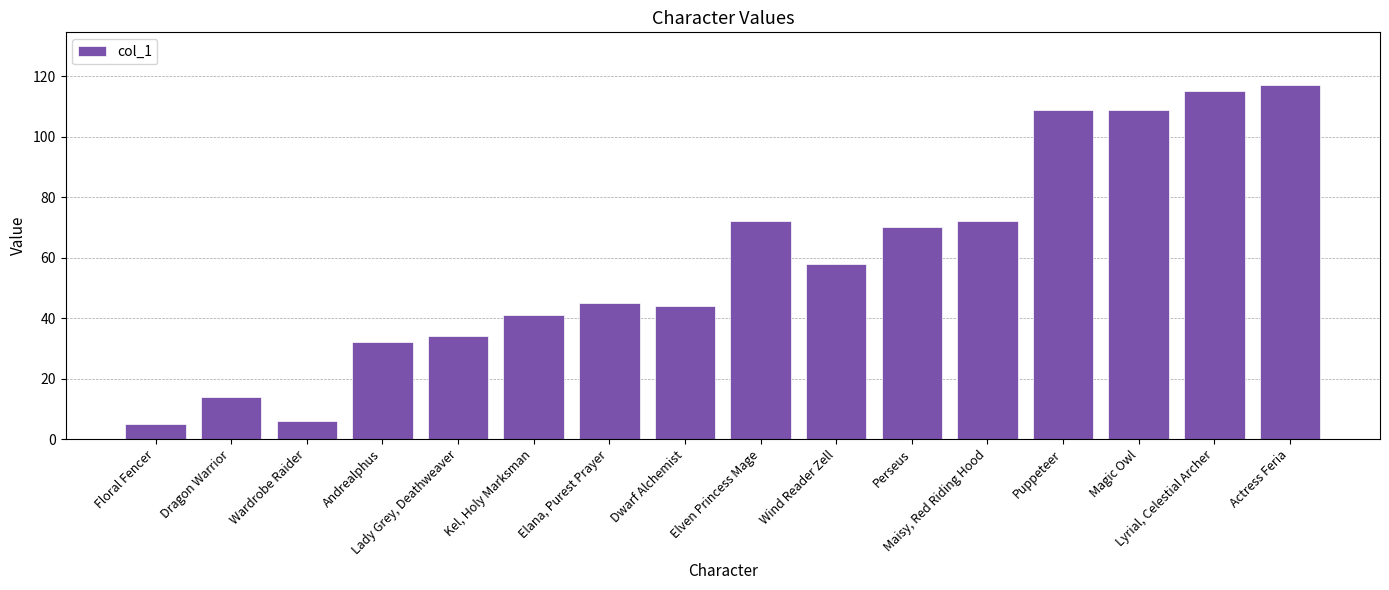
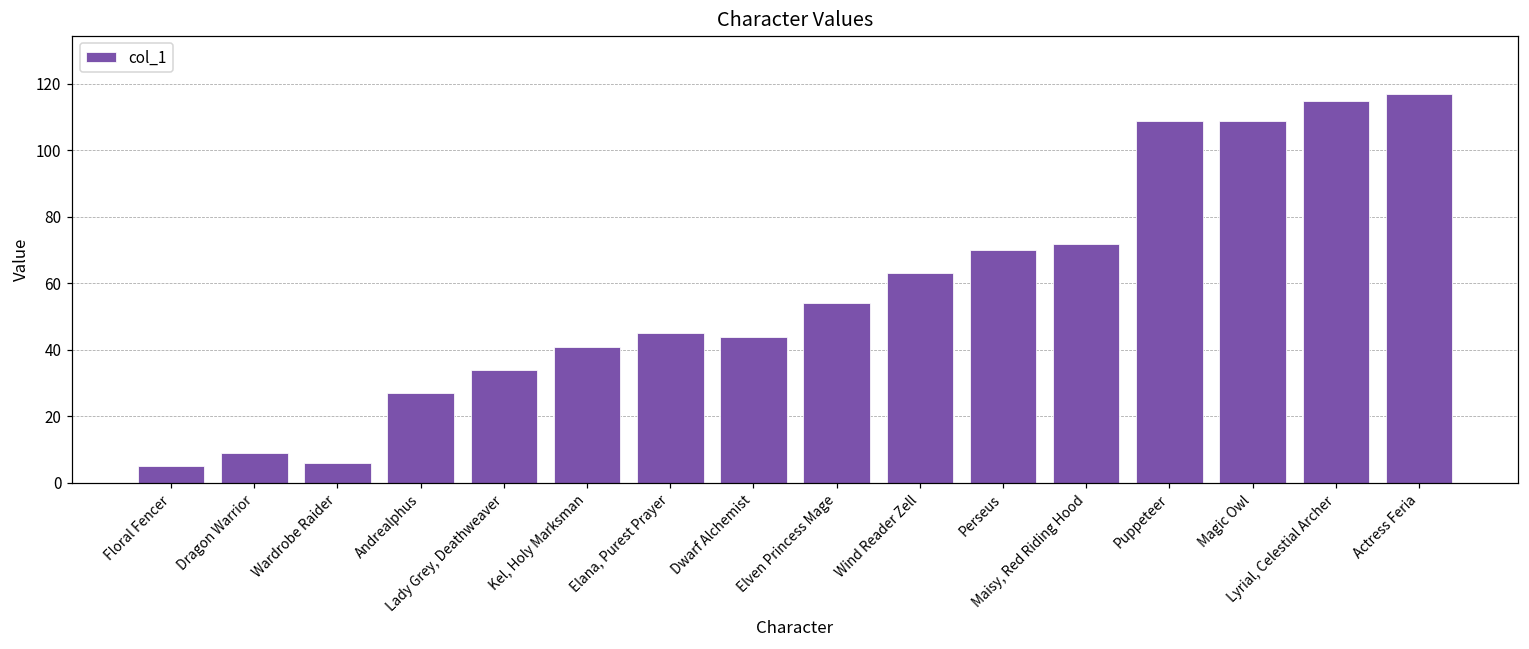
Dragon Warrior: 14 -> 9
Andrealphus: 32 -> 27
Elven Princess Mage: 72 -> 54
Wind Reader Zell: 58 -> 63
